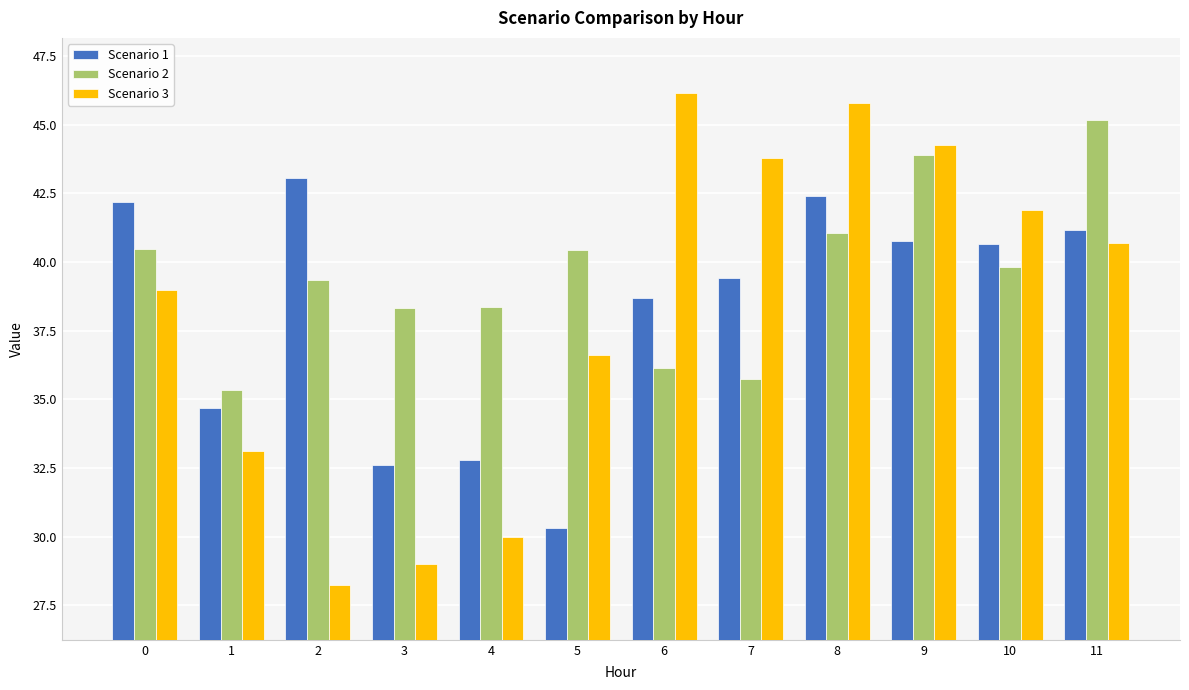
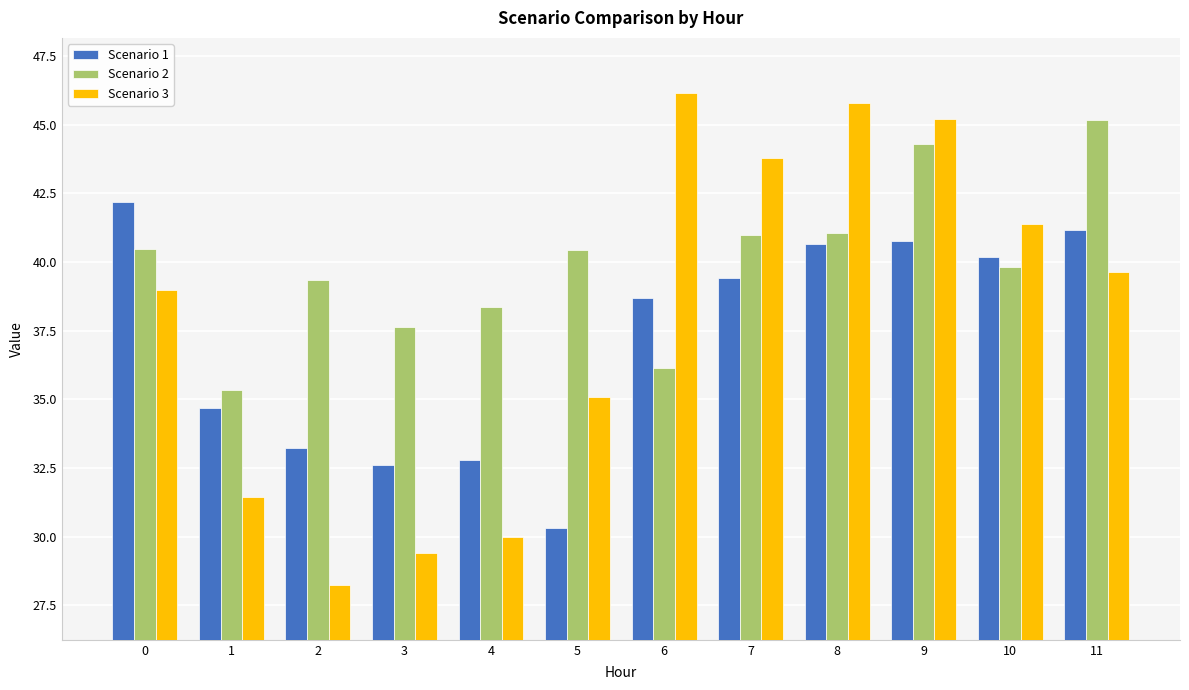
Scenario 3, 1: 33.1 -> 31.4
Scenario 1, 2: 43.0 -> 33.2
Scenario 2, 3: 38.3 -> 37.6
Scenario 3, 3: 29.0 -> 29.4
Scenario 3, 5: 36.6 -> 35.1
Scenario 2, 7: 35.7 -> 41.0
Scenario 1, 8: 42.4 -> 40.6
Scenario 2, 9: 43.9 -> 44.3
Scenario 3, 9: 44.3 -> 45.2
Scenario 1, 10: 40.6 -> 40.2
Scenario 3, 10: 41.9 -> 41.4
Scenario 3, 11: 40.7 -> 39.6
